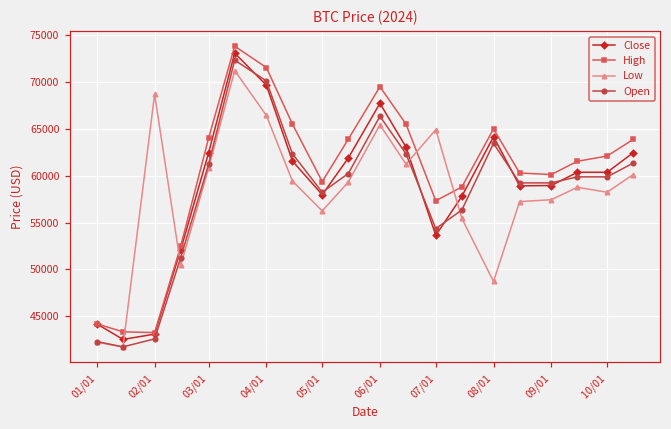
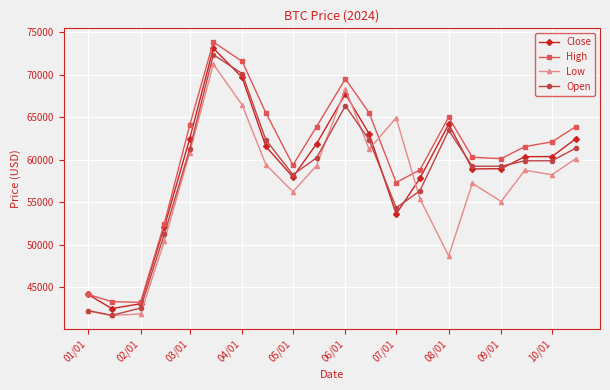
Low, 02/01: 69000 -> 42000
Low, 06/01: 65000 -> 68000
Low, 09/01: 57000 -> 55000
